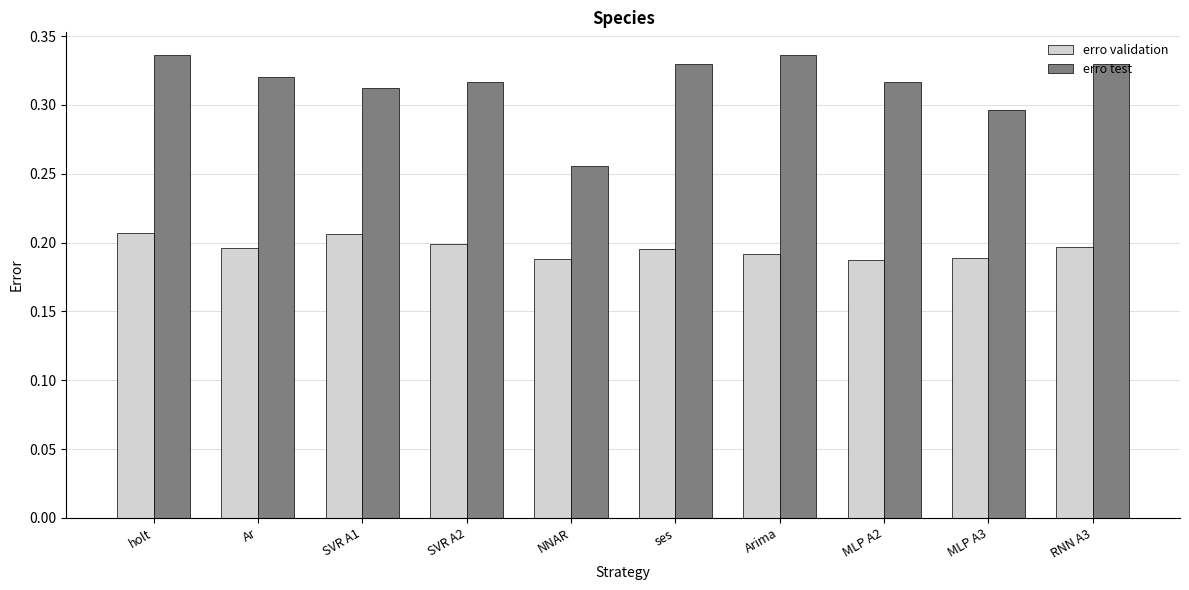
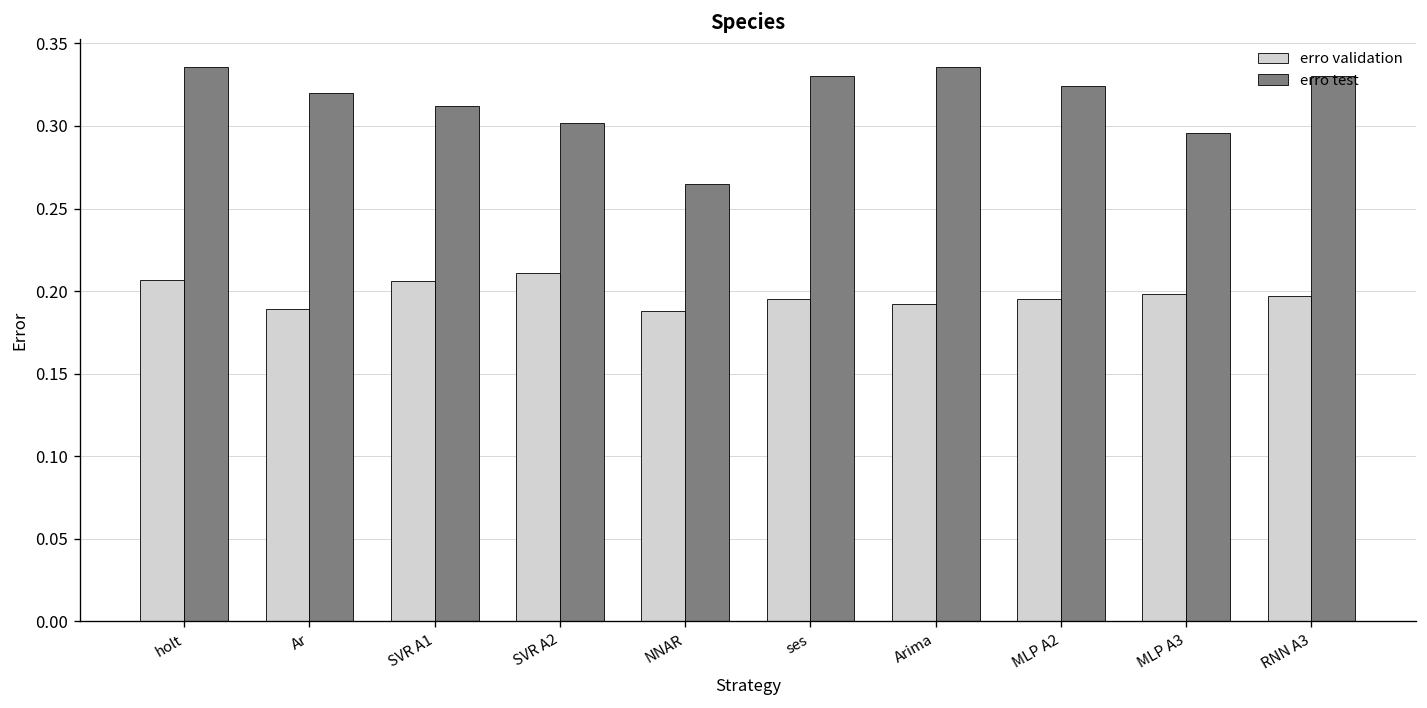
erro validation, Ar: 0.196 -> 0.189
erro validation, SVR A2: 0.199 -> 0.211
erro test, SVR A2: 0.317 -> 0.302
erro test, NNAR: 0.256 -> 0.265
erro validation, MLP A2: 0.187 -> 0.195
erro test, MLP A2: 0.317 -> 0.324
erro validation, MLP A3: 0.189 -> 0.198
